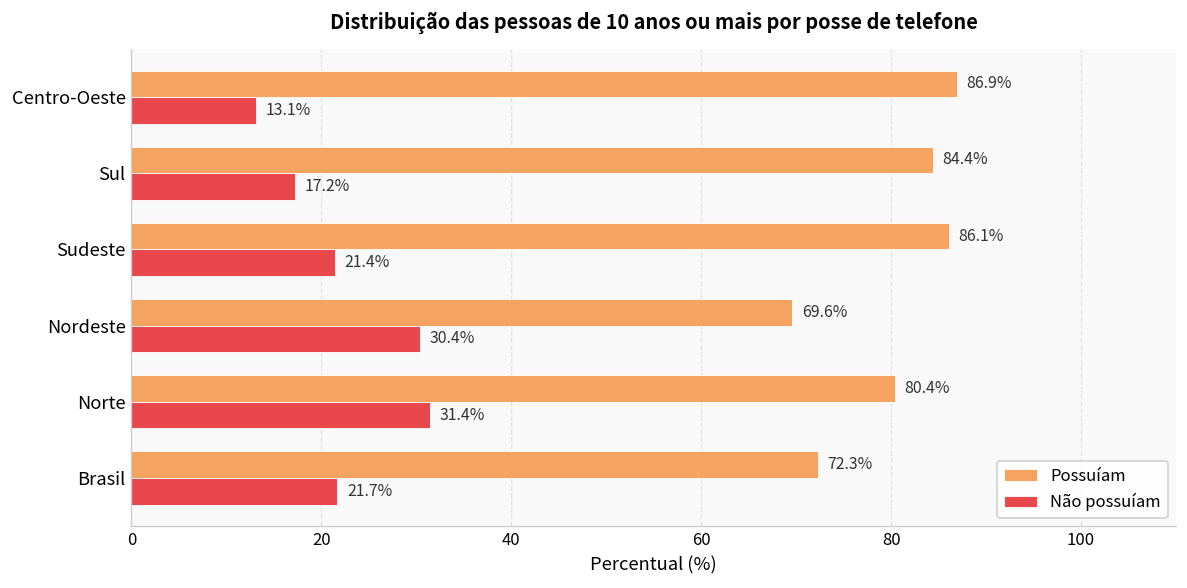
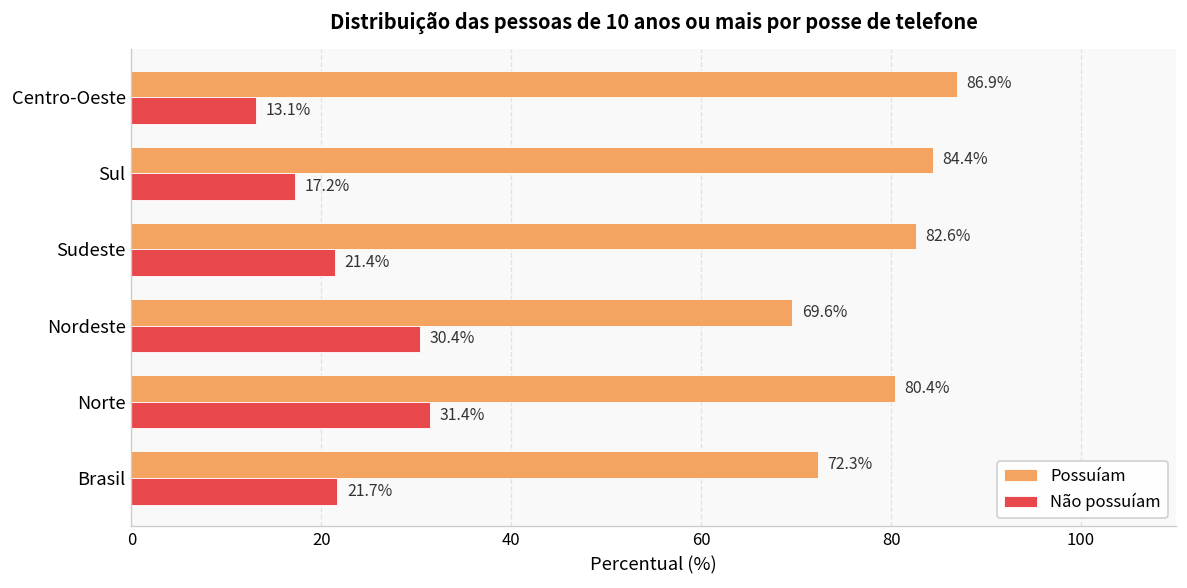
Possuíam, Sudeste: 86.1% -> 82.6%
